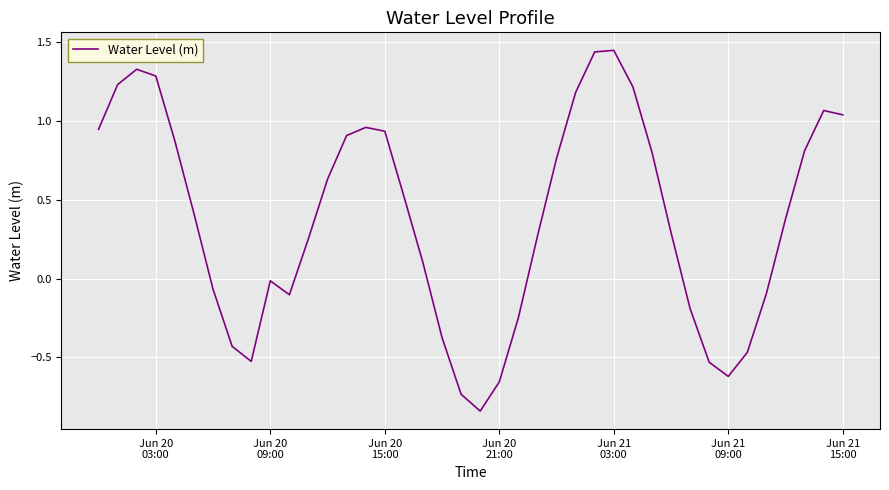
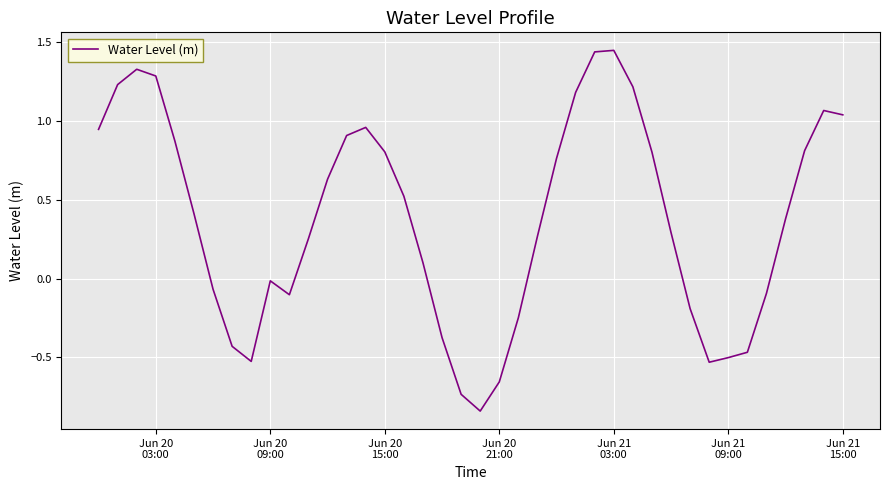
Jun 20 15:00: 0.94 -> 0.80
Jun 21 09:00: -0.62 -> -0.50
